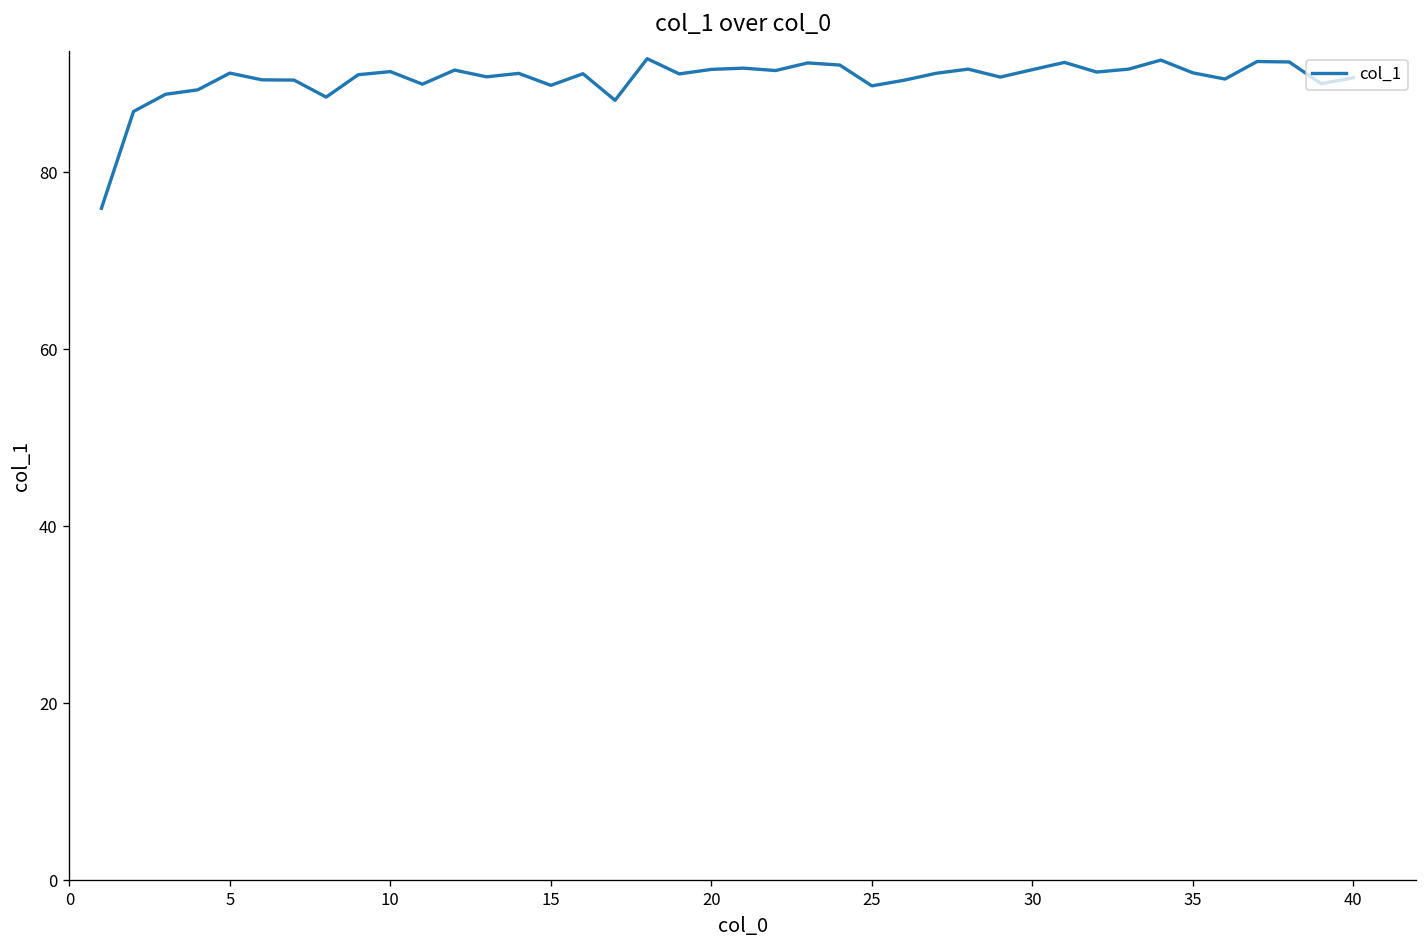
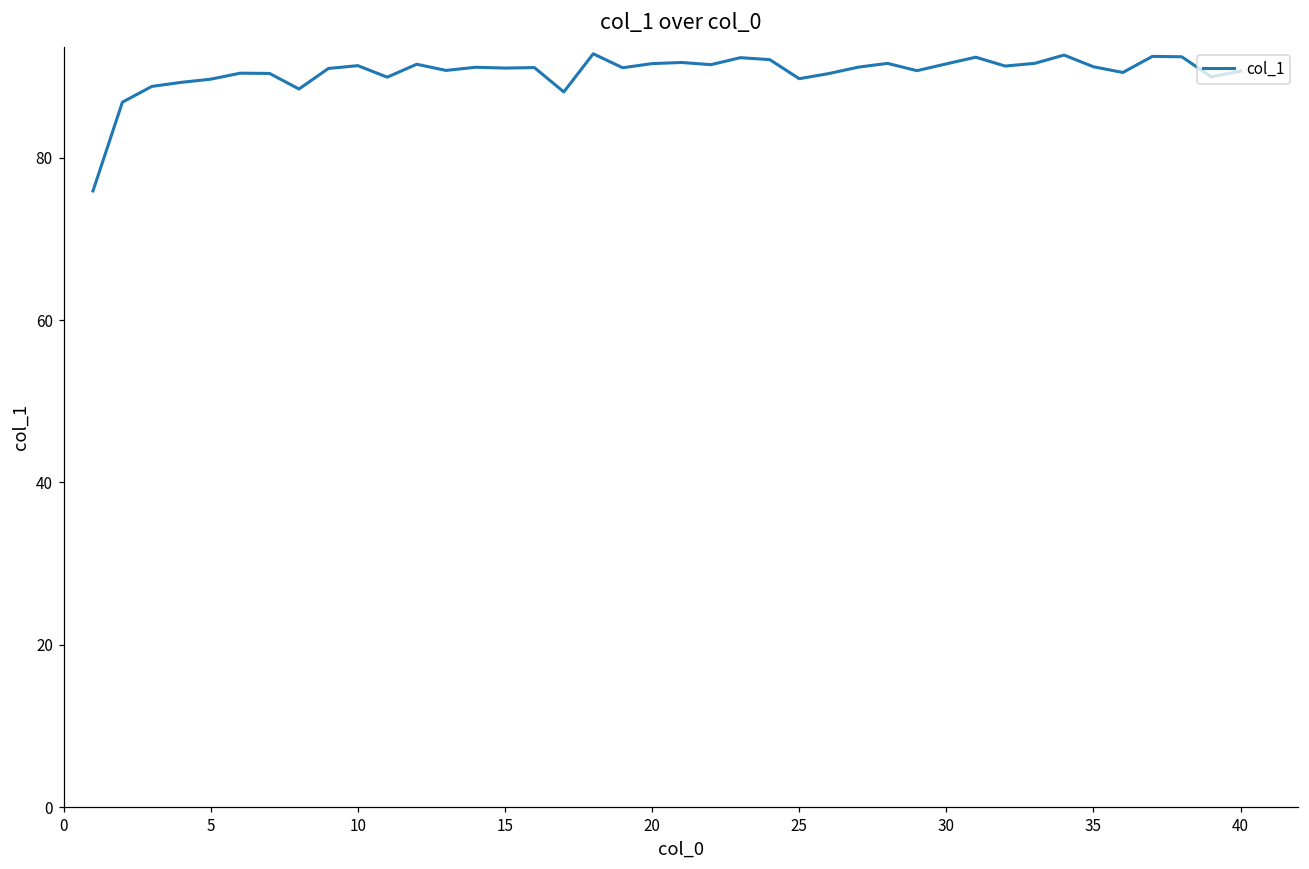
5: 91 -> 90
15: 90 -> 91
